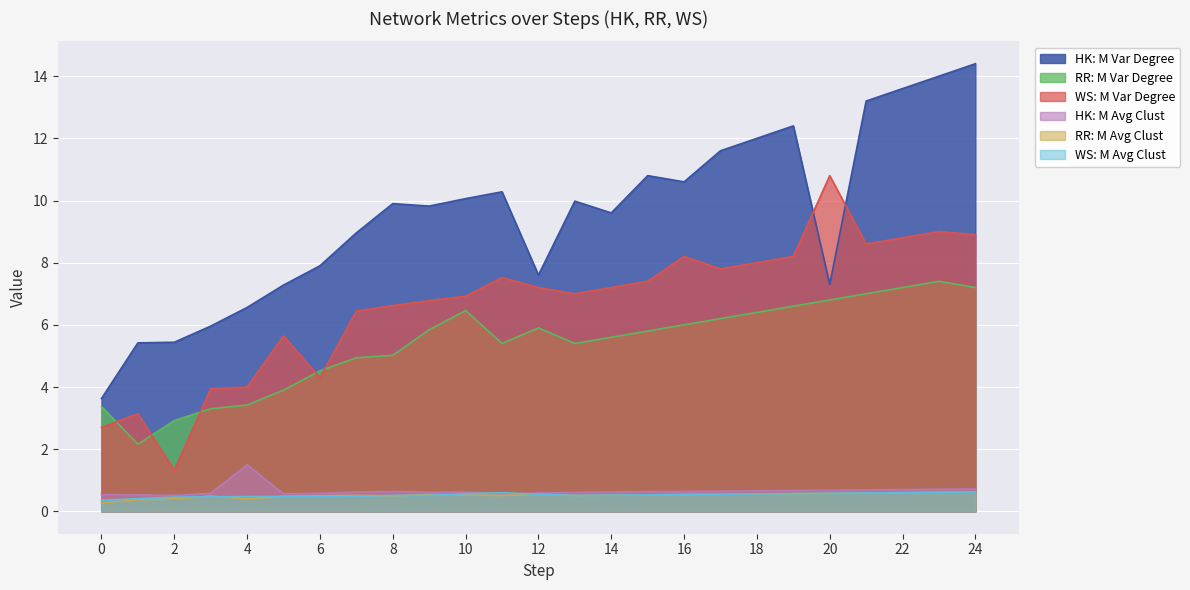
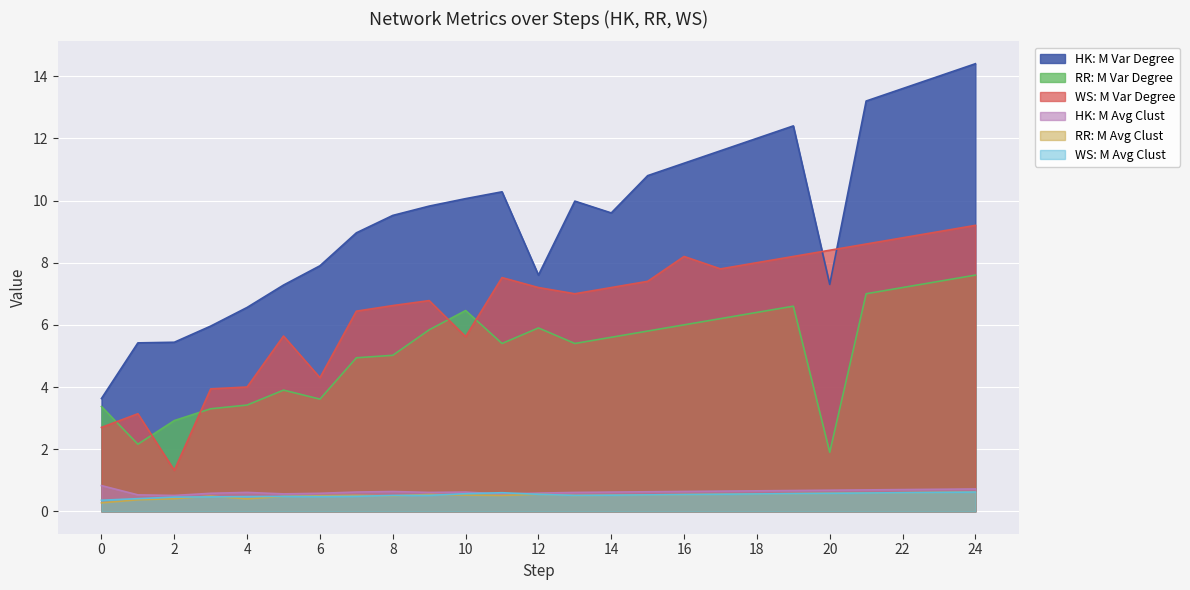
HK: M Avg Clust, 0: 0.5 -> 0.8
HK: M Avg Clust, 4: 1.5 -> 0.6
RR: M Var Degree, 6: 4.5 -> 3.6
HK: M Var Degree, 8: 9.9 -> 9.5
WS: M Var Degree, 10: 6.9 -> 5.6
HK: M Var Degree, 16: 10.6 -> 11.2
RR: M Var Degree, 20: 6.8 -> 1.9
WS: M Var Degree, 20: 10.8 -> 8.4
RR: M Var Degree, 24: 7.2 -> 7.6
WS: M Var Degree, 24: 8.9 -> 9.2
